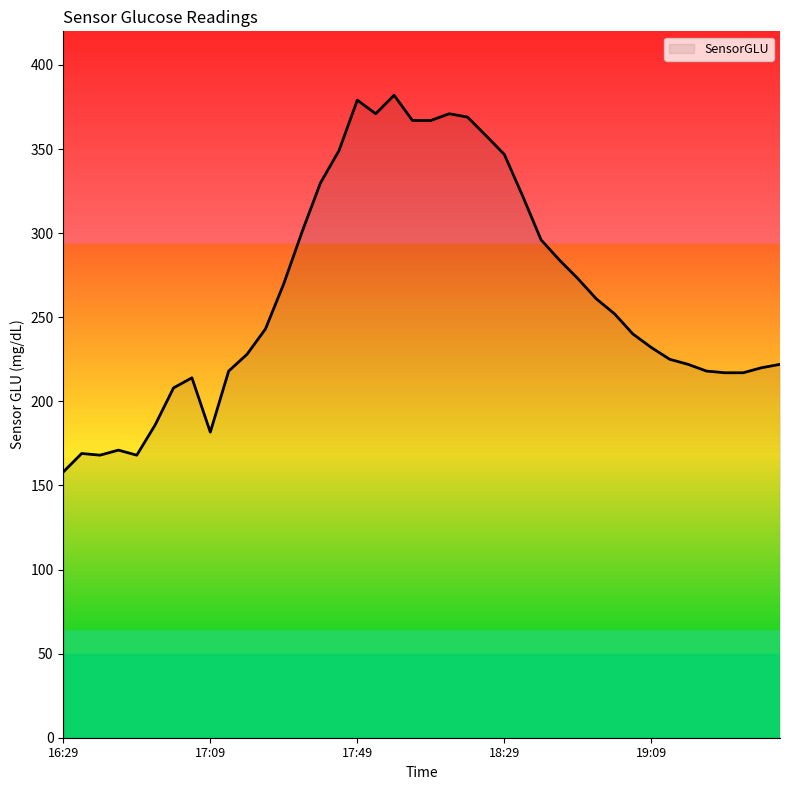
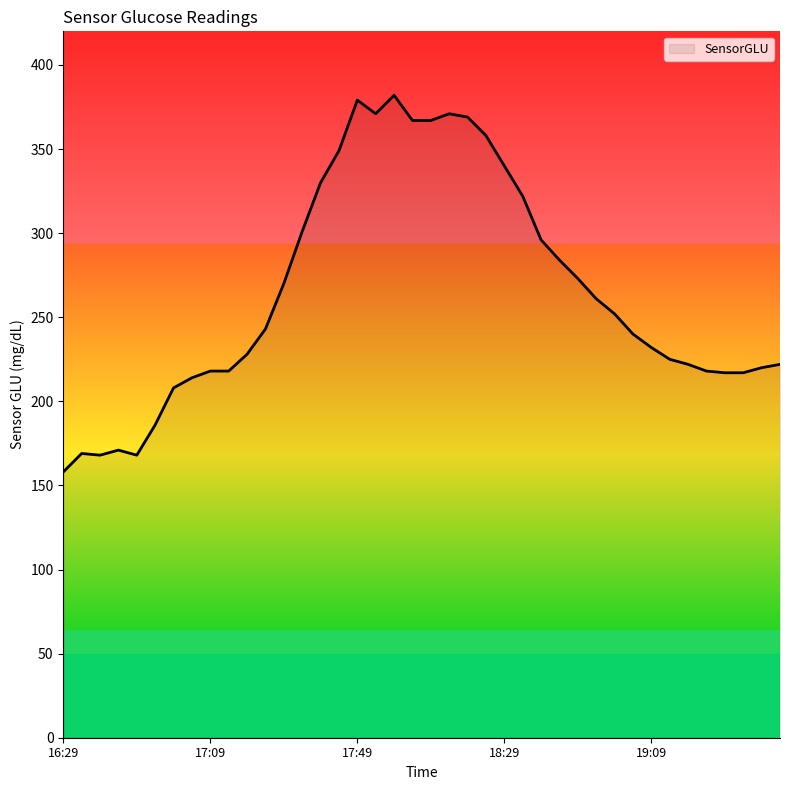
17:09: 182 -> 218
18:29: 347 -> 340
